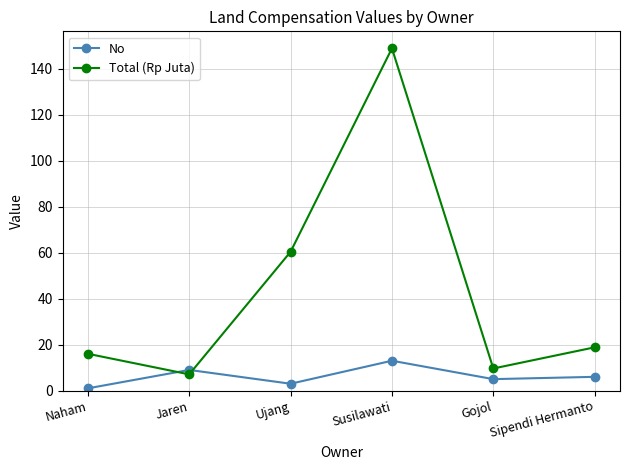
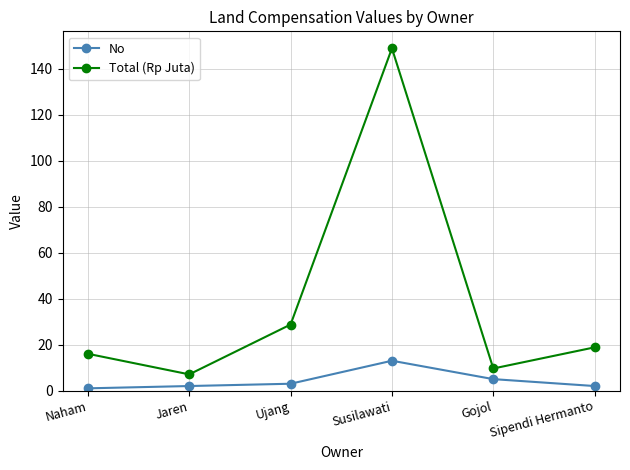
No, Jaren: 9 -> 2
Total (Rp Juta), Ujang: 60 -> 29
No, Sipendi Hermanto: 6 -> 2
